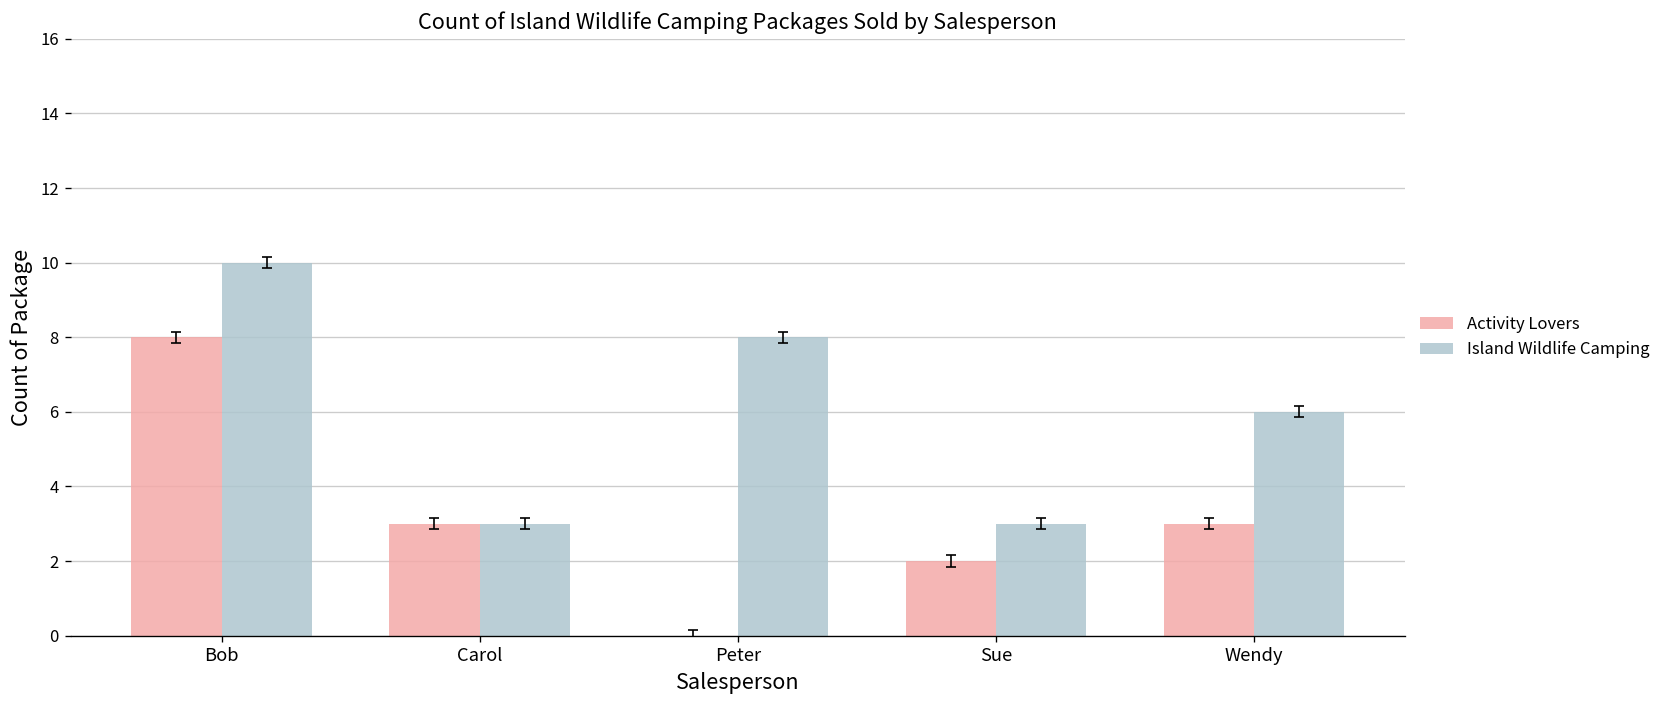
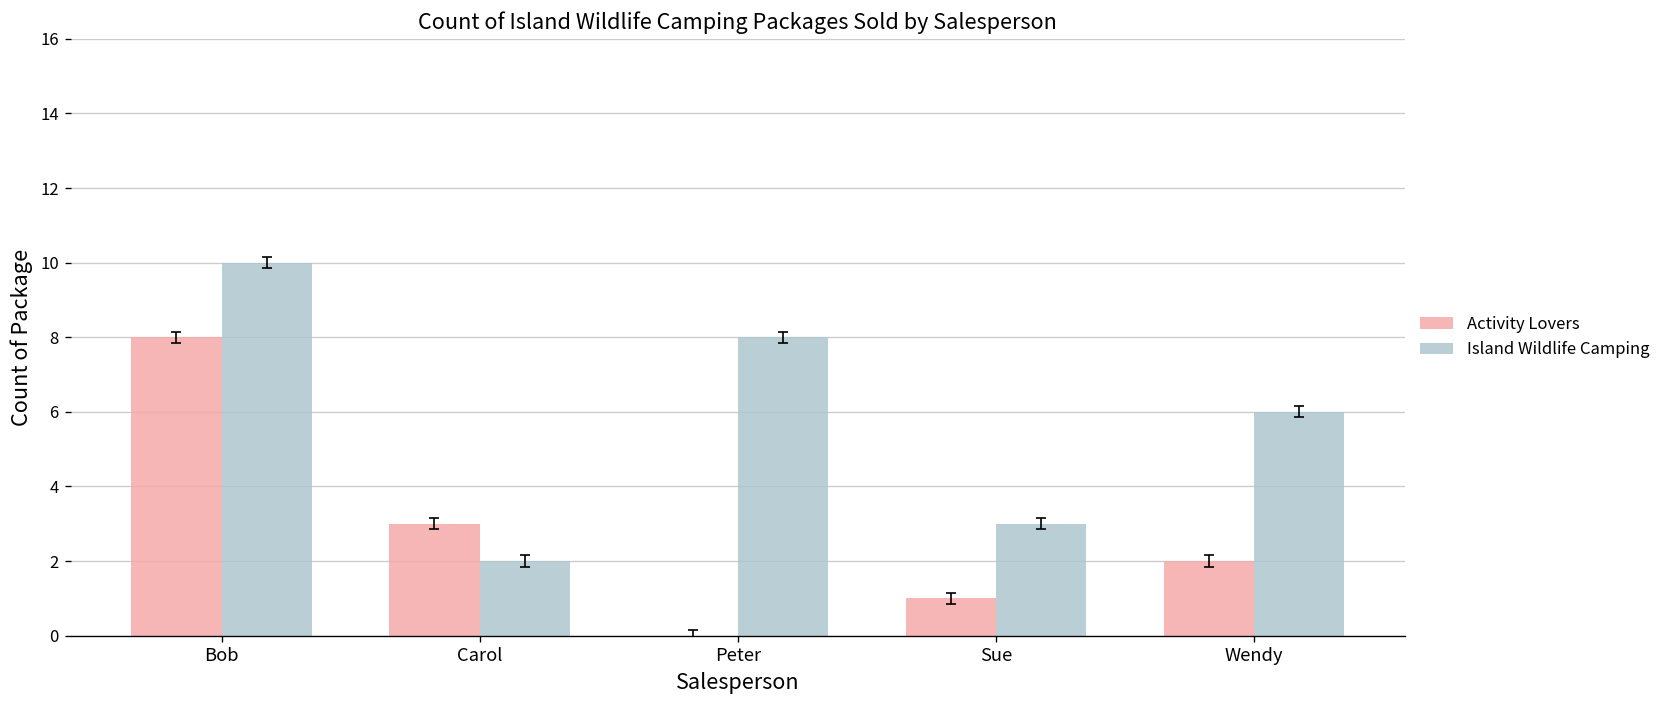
Island Wildlife Camping, Carol: 3 -> 2
Activity Lovers, Sue: 2 -> 1
Activity Lovers, Wendy: 3 -> 2
